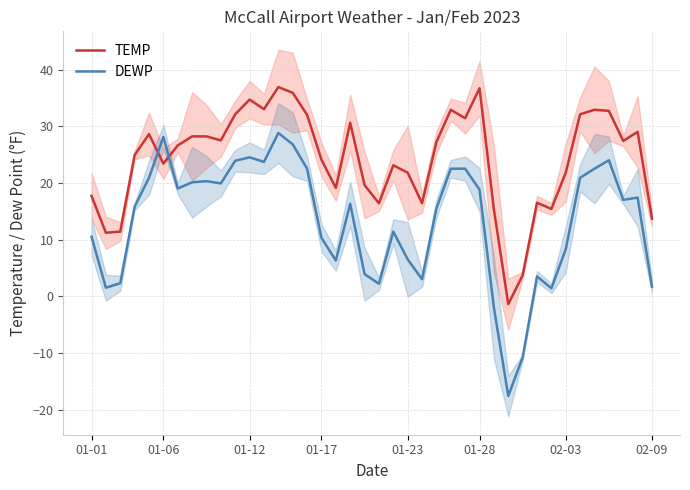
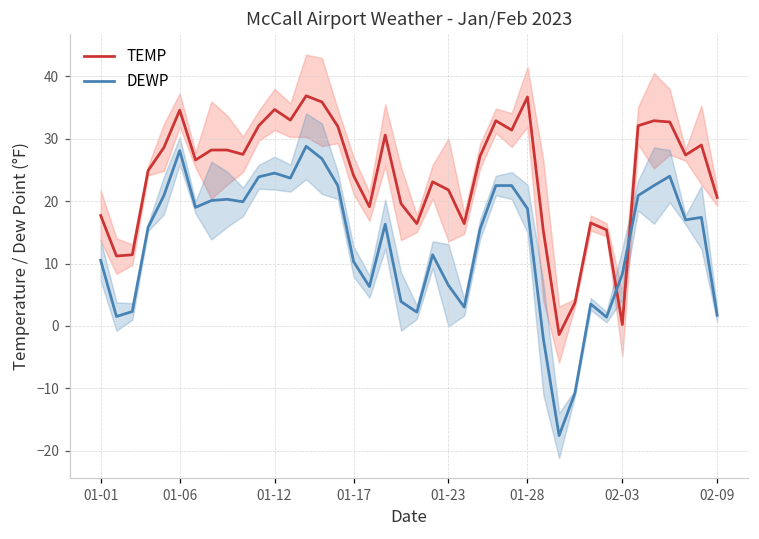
TEMP, 01-06: 23 -> 35
TEMP, 02-03: 22 -> 0
TEMP, 02-09: 14 -> 21
